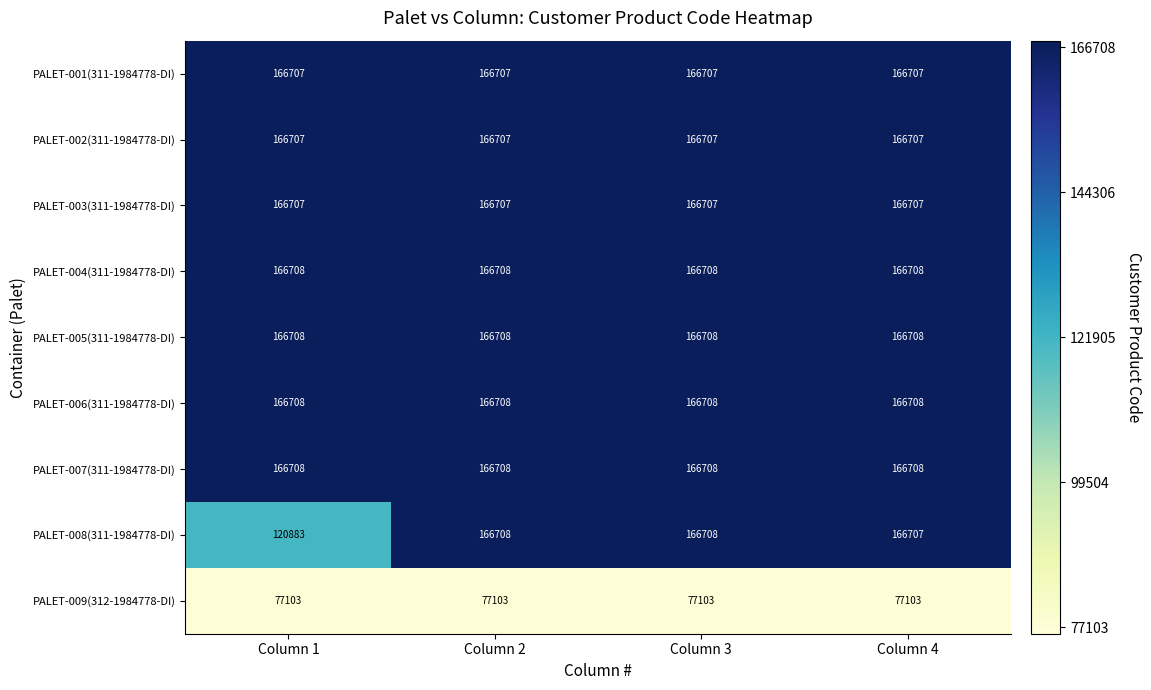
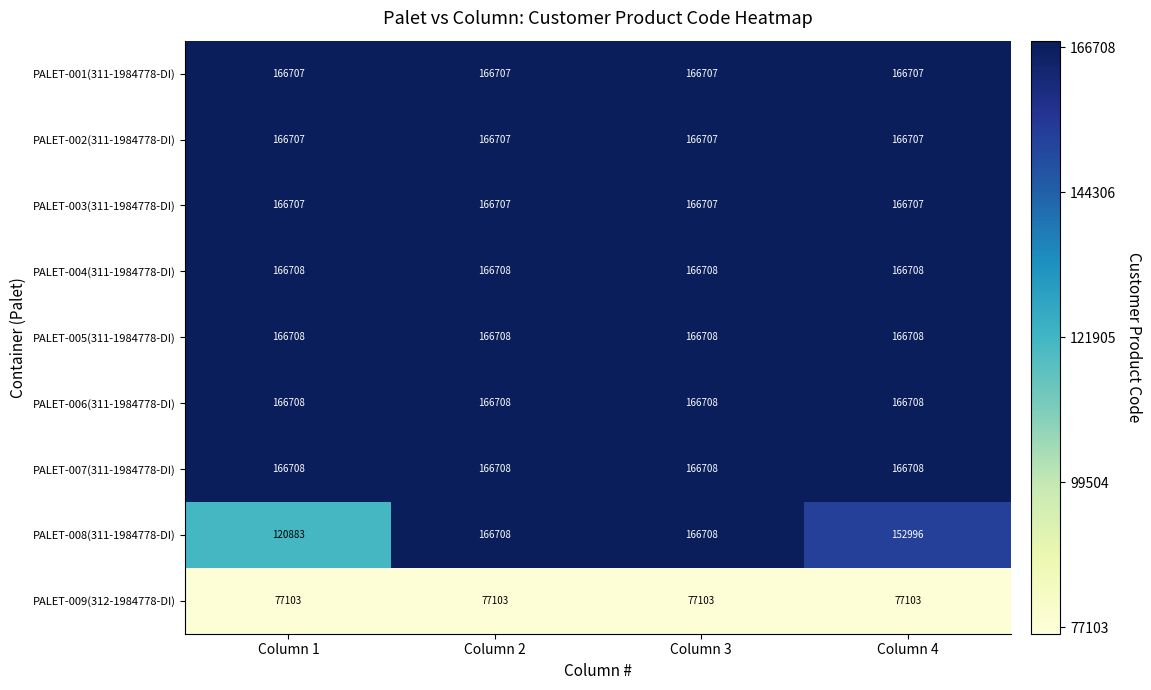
PALET-008(311-1984778-DI), Column 4: 166707 -> 152996
